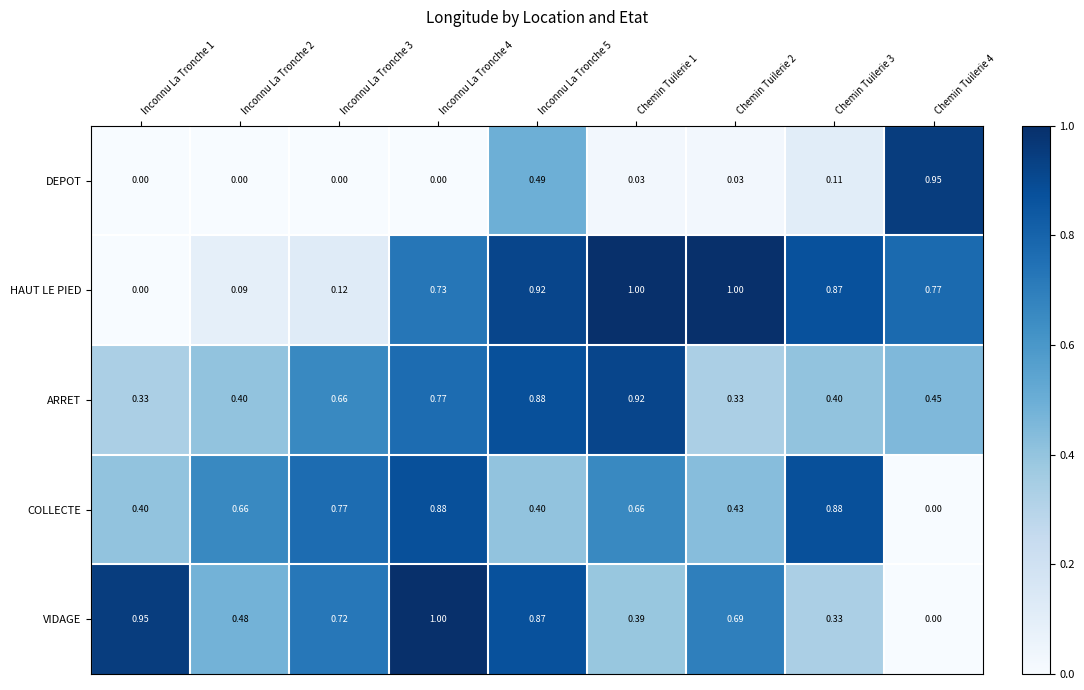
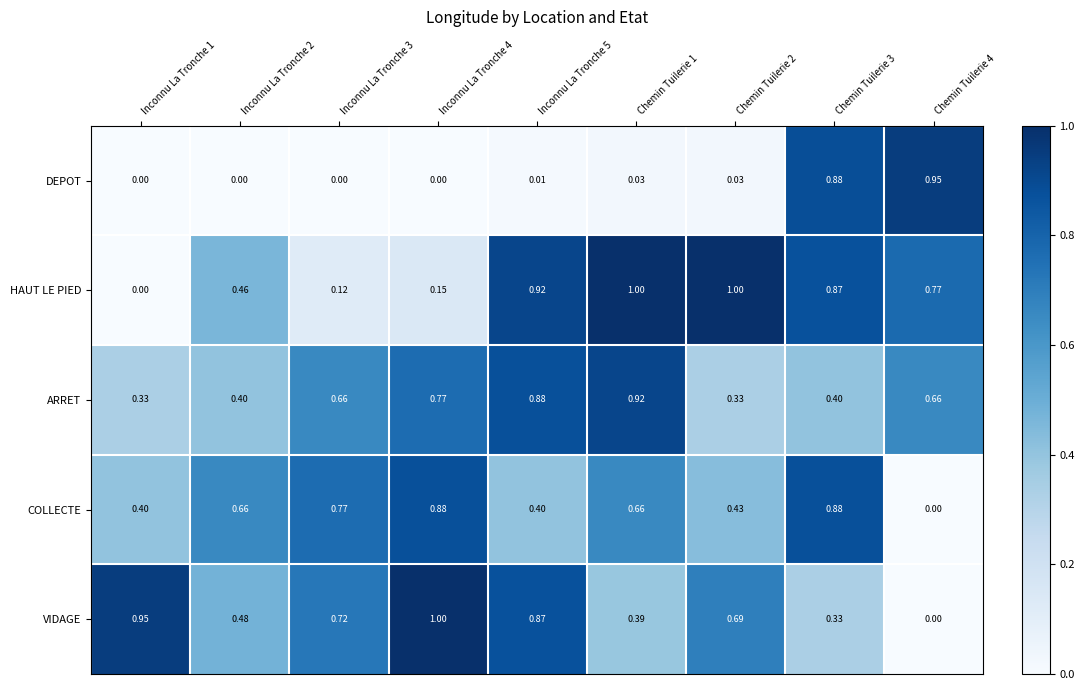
DEPOT, Inconnu La Tronche 5: 0.49 -> 0.01
DEPOT, Chemin Tuilerie 3: 0.11 -> 0.88
HAUT LE PIED, Inconnu La Tronche 2: 0.09 -> 0.46
HAUT LE PIED, Inconnu La Tronche 4: 0.73 -> 0.15
ARRET, Chemin Tuilerie 4: 0.45 -> 0.66
